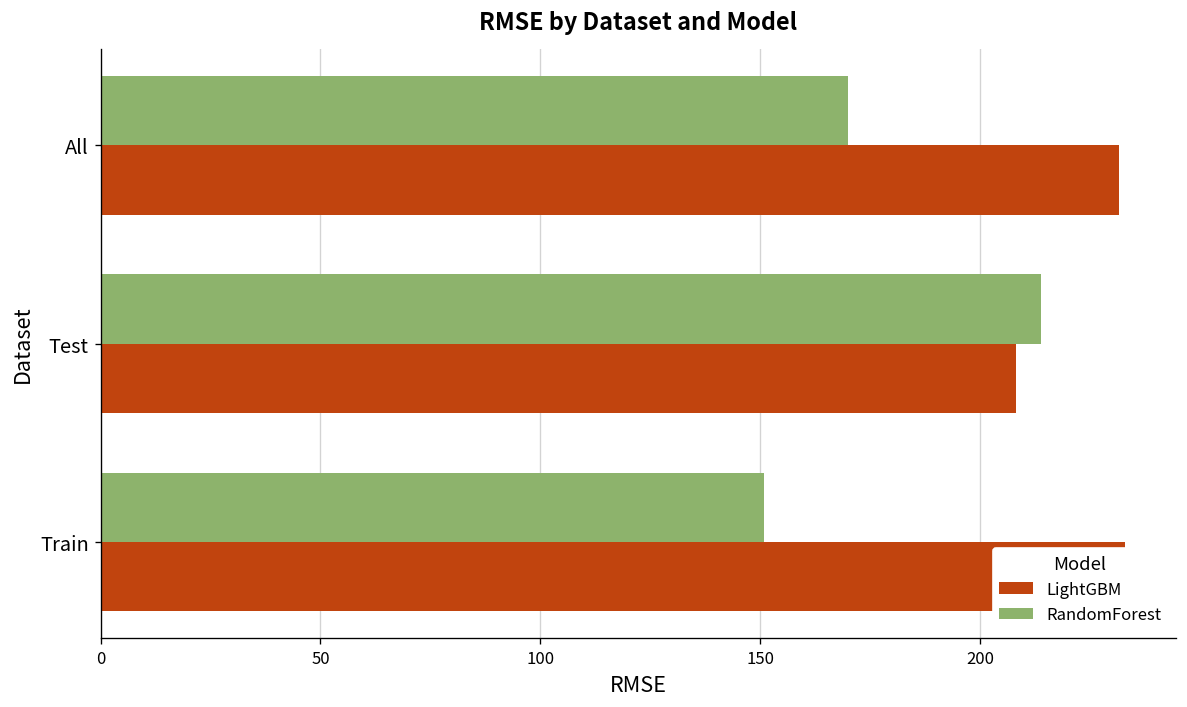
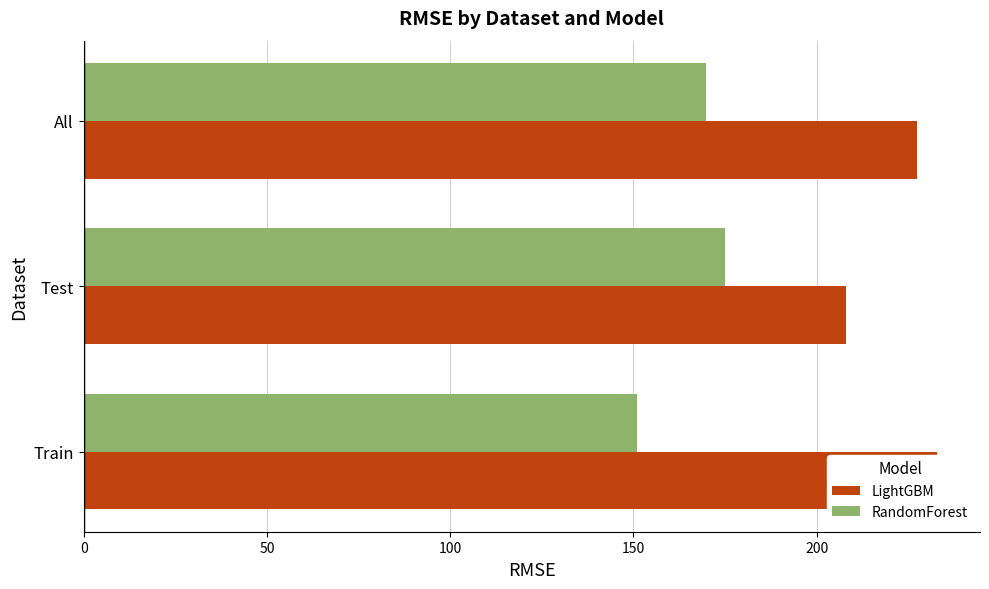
LightGBM, All: 232 -> 227
RandomForest, Test: 214 -> 175
